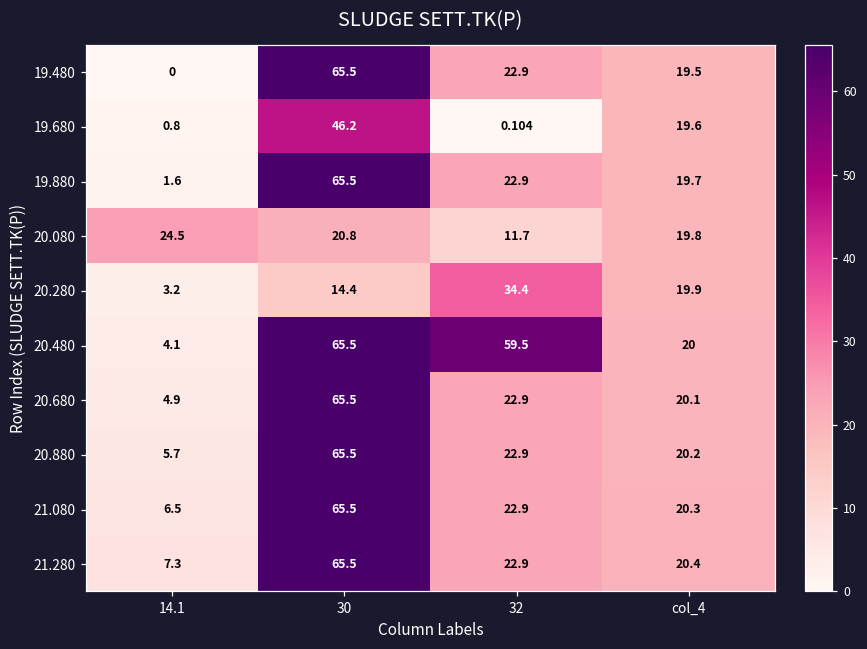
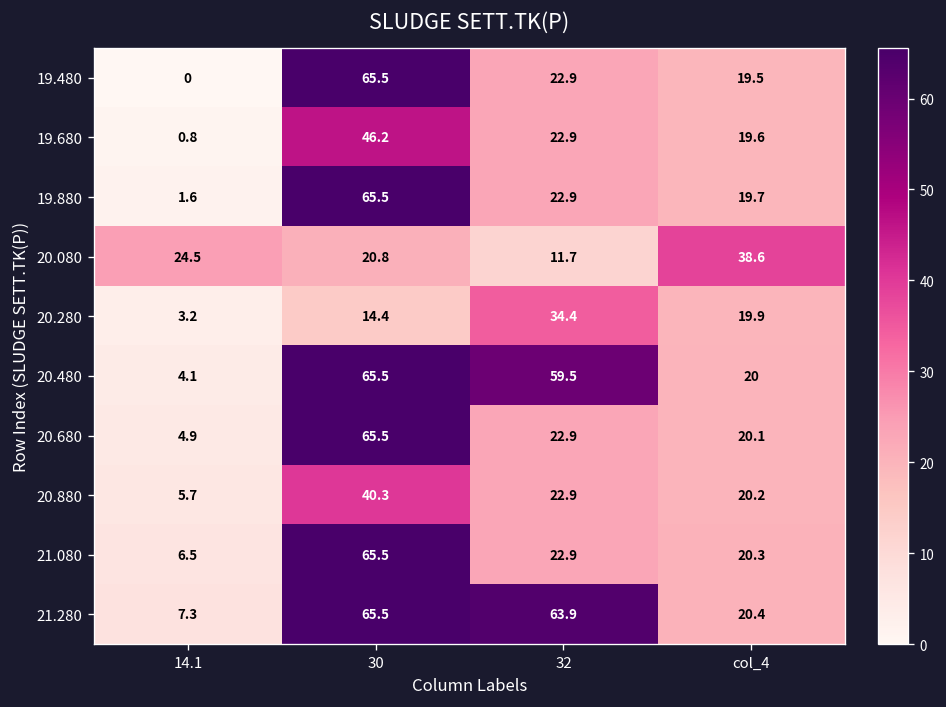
19.680, 32: 0.104 -> 22.9
20.080, col_4: 19.8 -> 38.6
20.880, 30: 65.5 -> 40.3
21.280, 32: 22.9 -> 63.9
